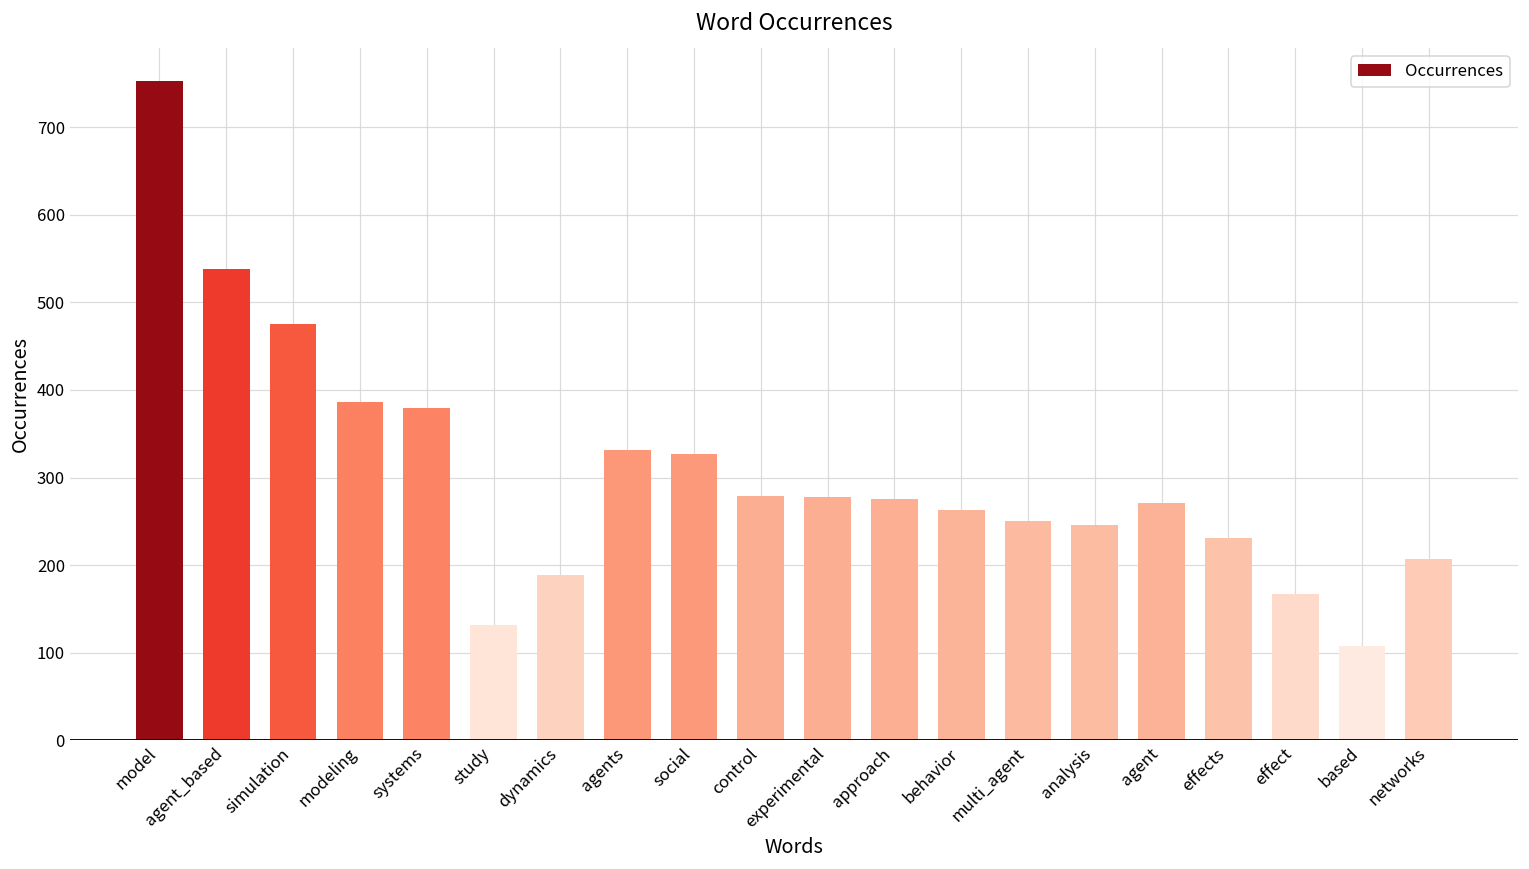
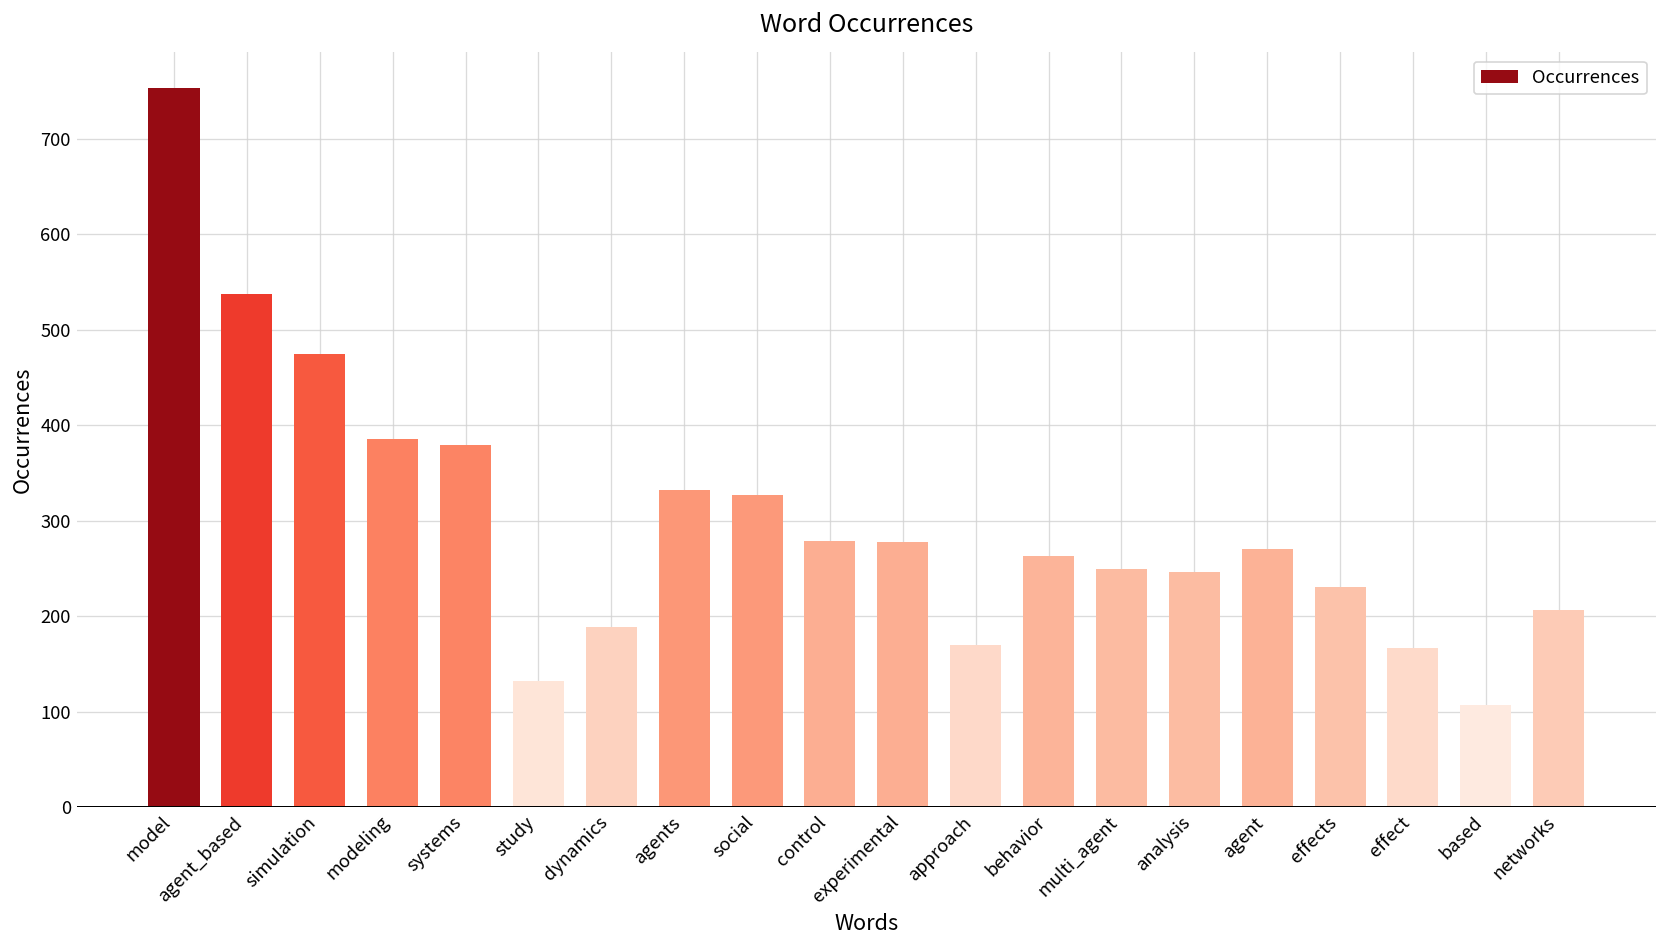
approach: 280 -> 170
